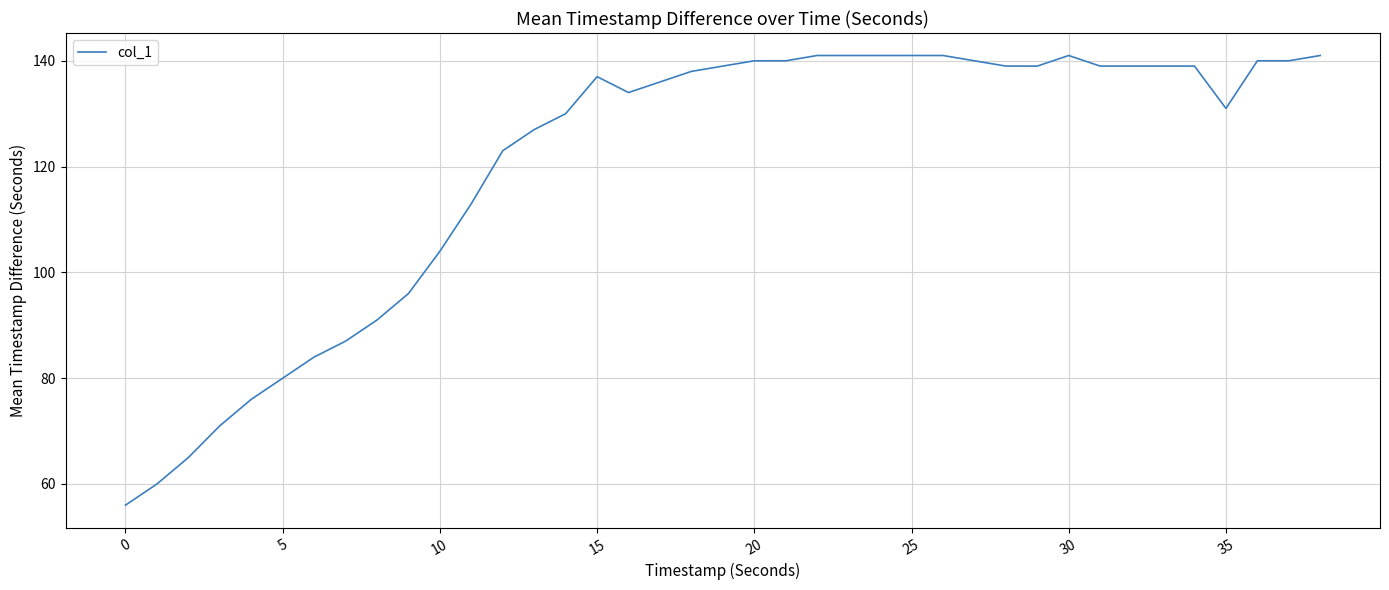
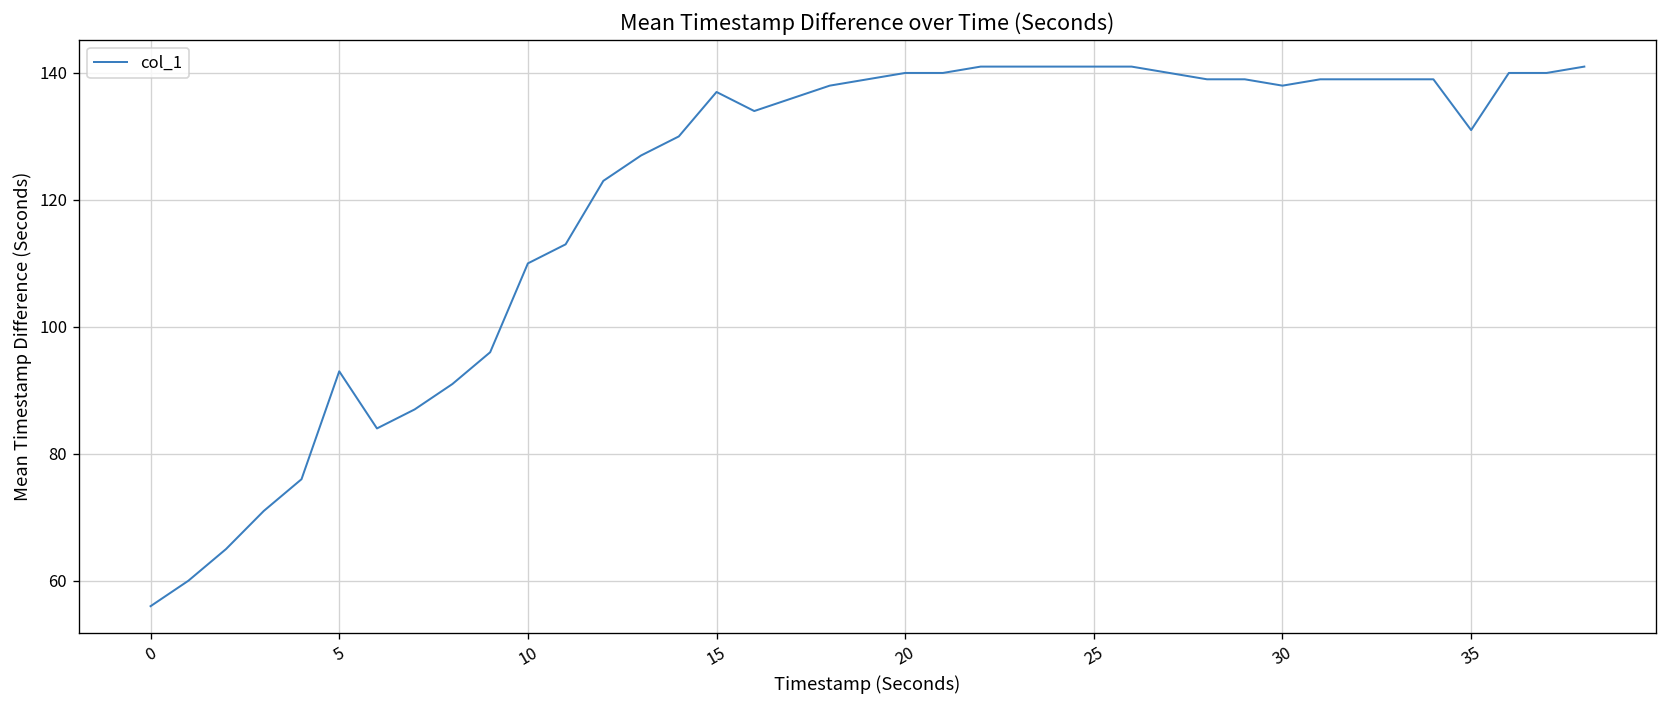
5: 80 -> 93
10: 104 -> 110
30: 141 -> 138
